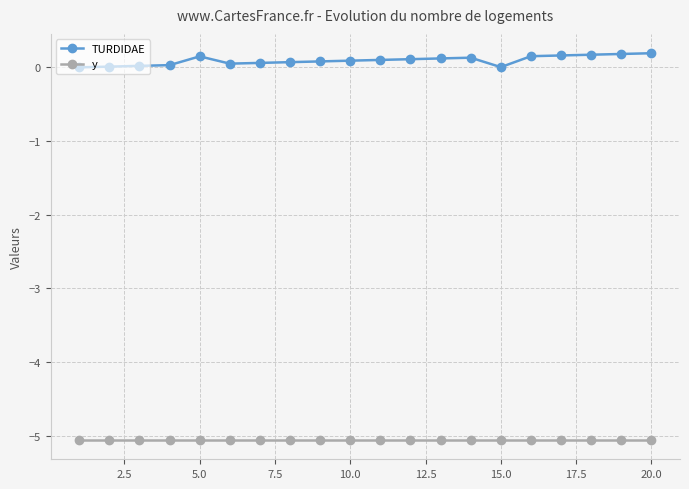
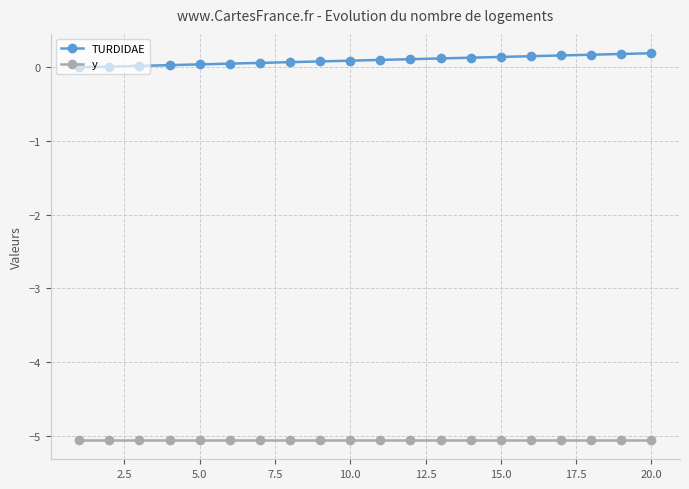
TURDIDAE, 5.0: 0.1 -> 0.0
TURDIDAE, 15.0: 0.0 -> 0.1
